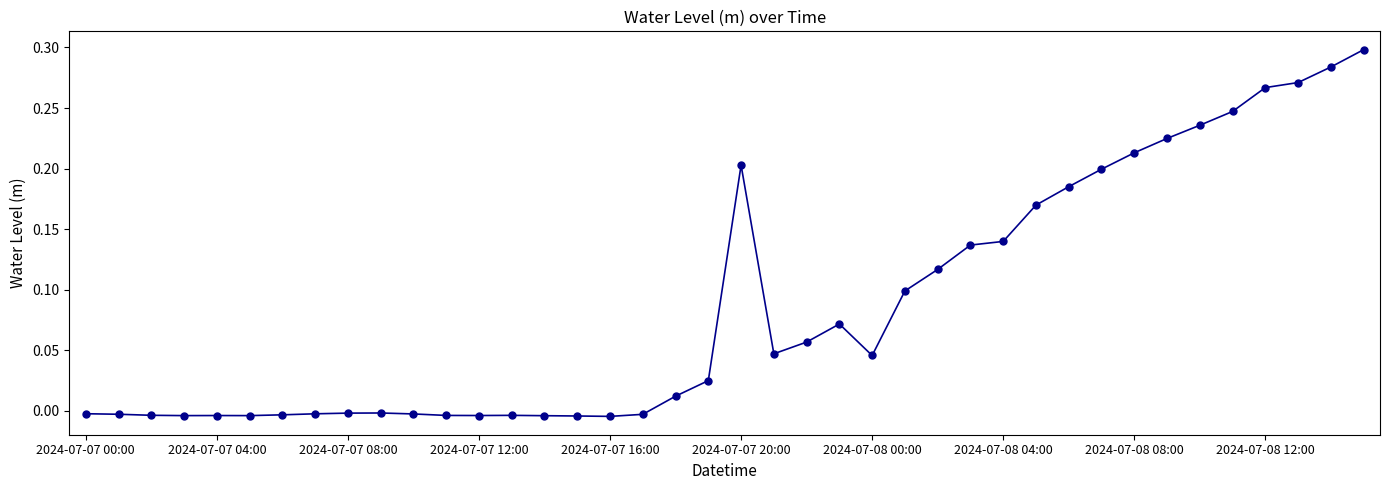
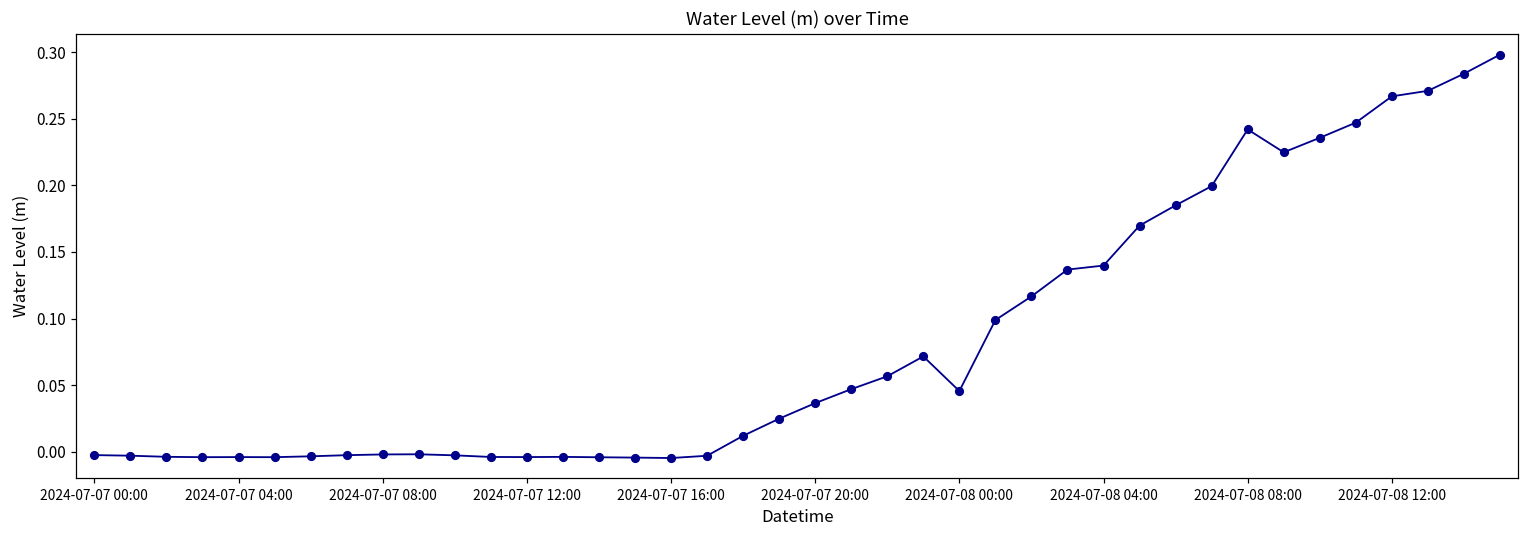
2024-07-07 20:00: 0.203 -> 0.037
2024-07-08 08:00: 0.213 -> 0.242
